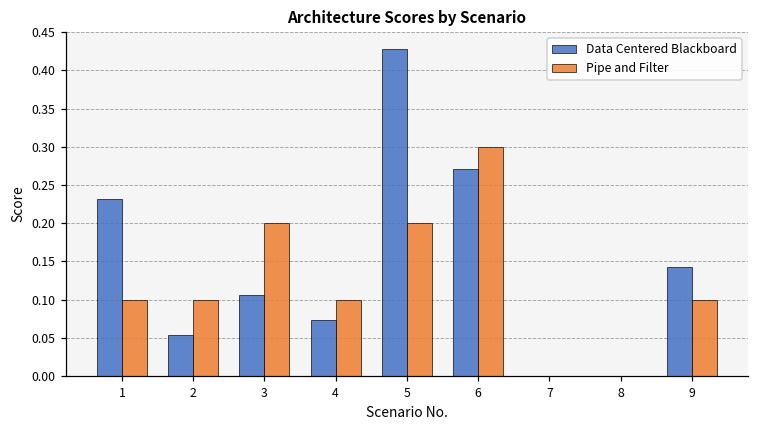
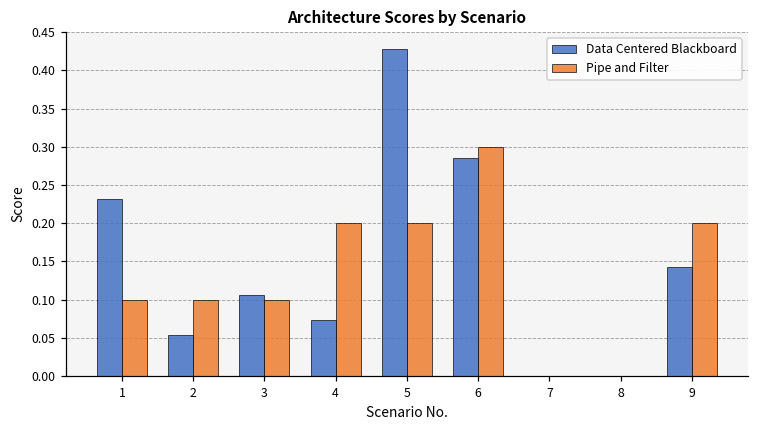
Pipe and Filter, 3: 0.2 -> 0.1
Pipe and Filter, 4: 0.1 -> 0.2
Data Centered Blackboard, 6: 0.27 -> 0.29
Pipe and Filter, 9: 0.1 -> 0.2
